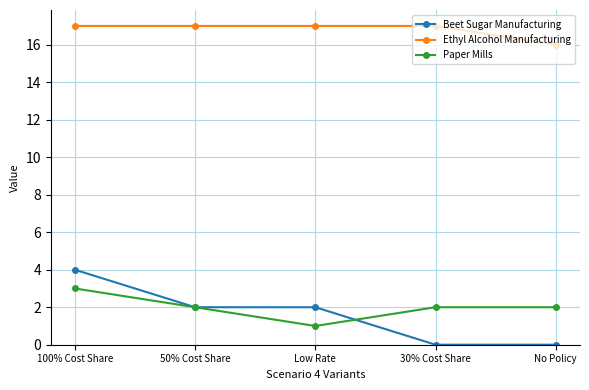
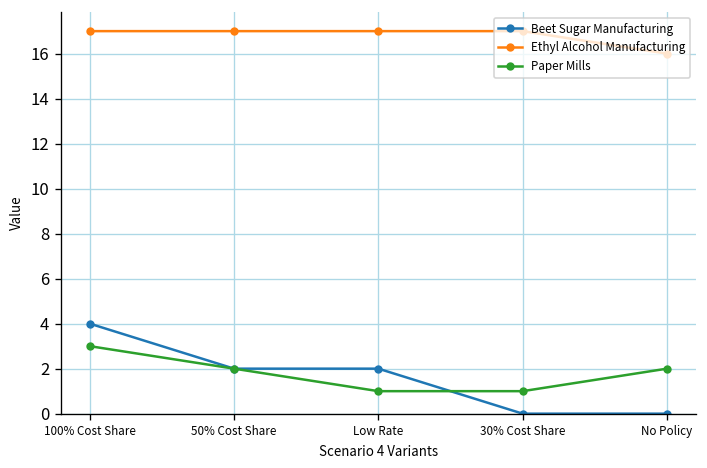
Paper Mills, 30% Cost Share: 2 -> 1
